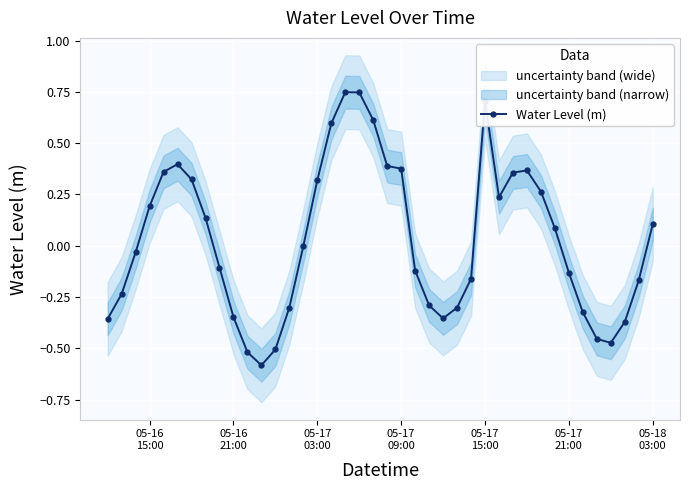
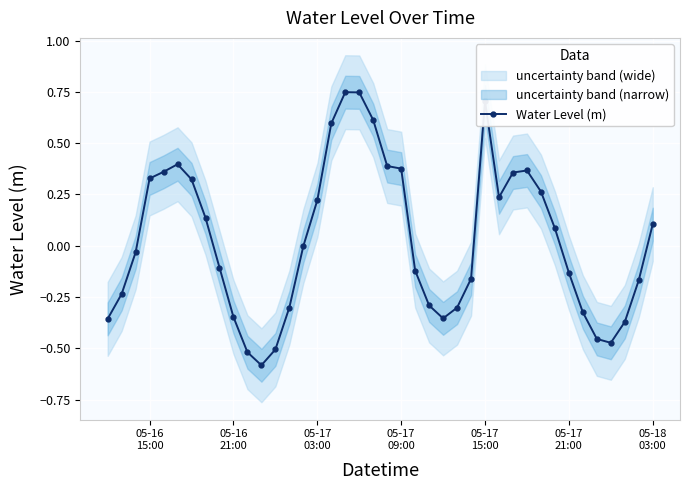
Water Level (m), 05-16 15:00: 0.19 -> 0.33
Water Level (m), 05-17 03:00: 0.32 -> 0.22
